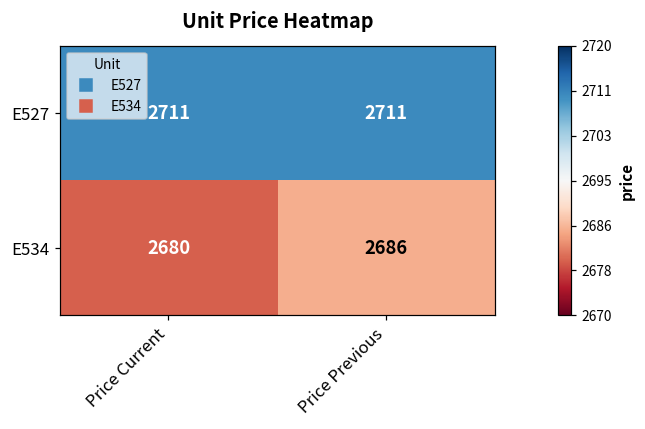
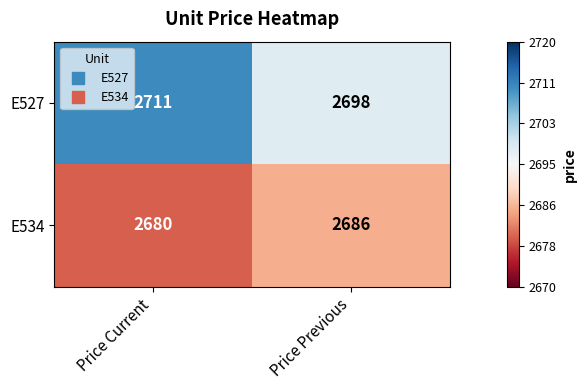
E527, Price Previous: 2711 -> 2698
